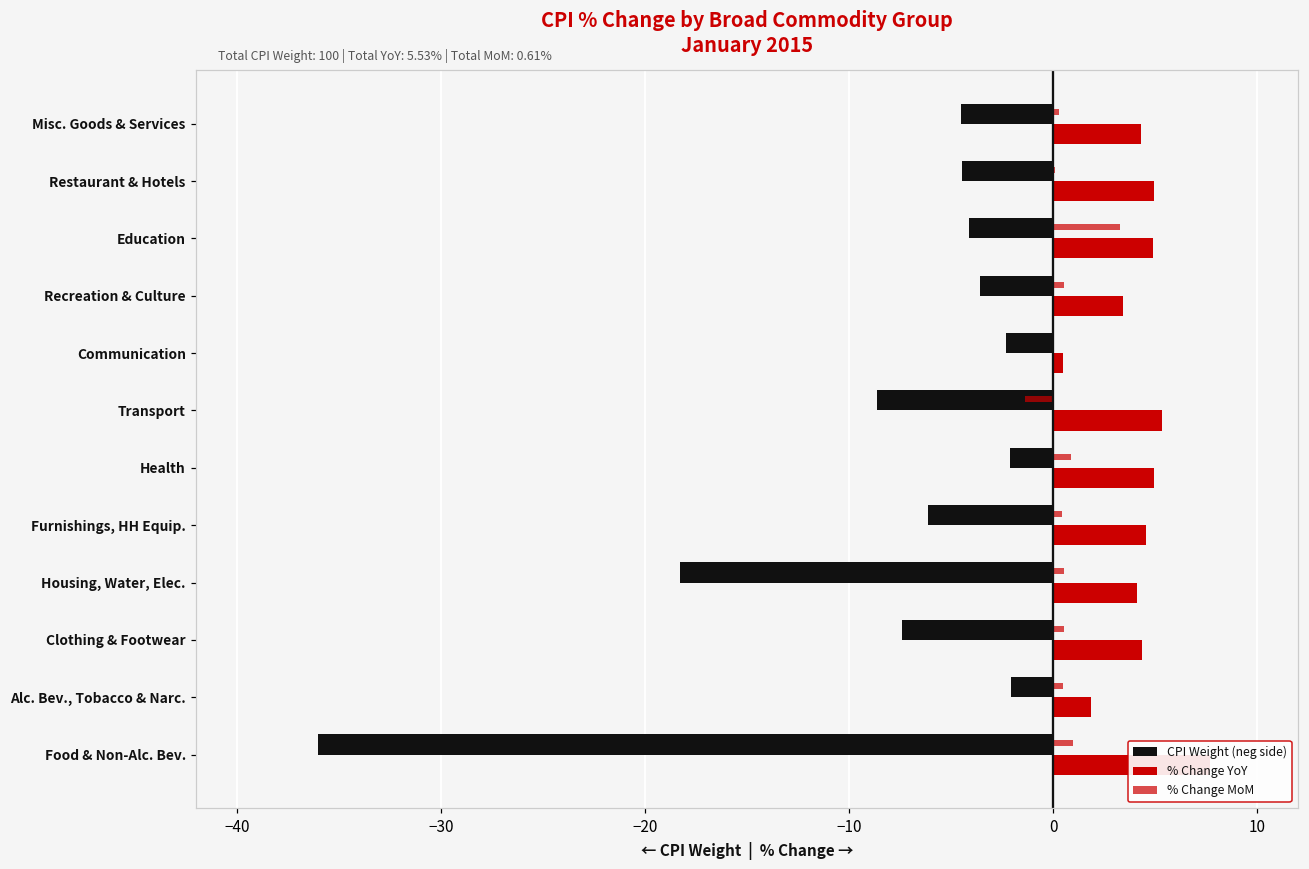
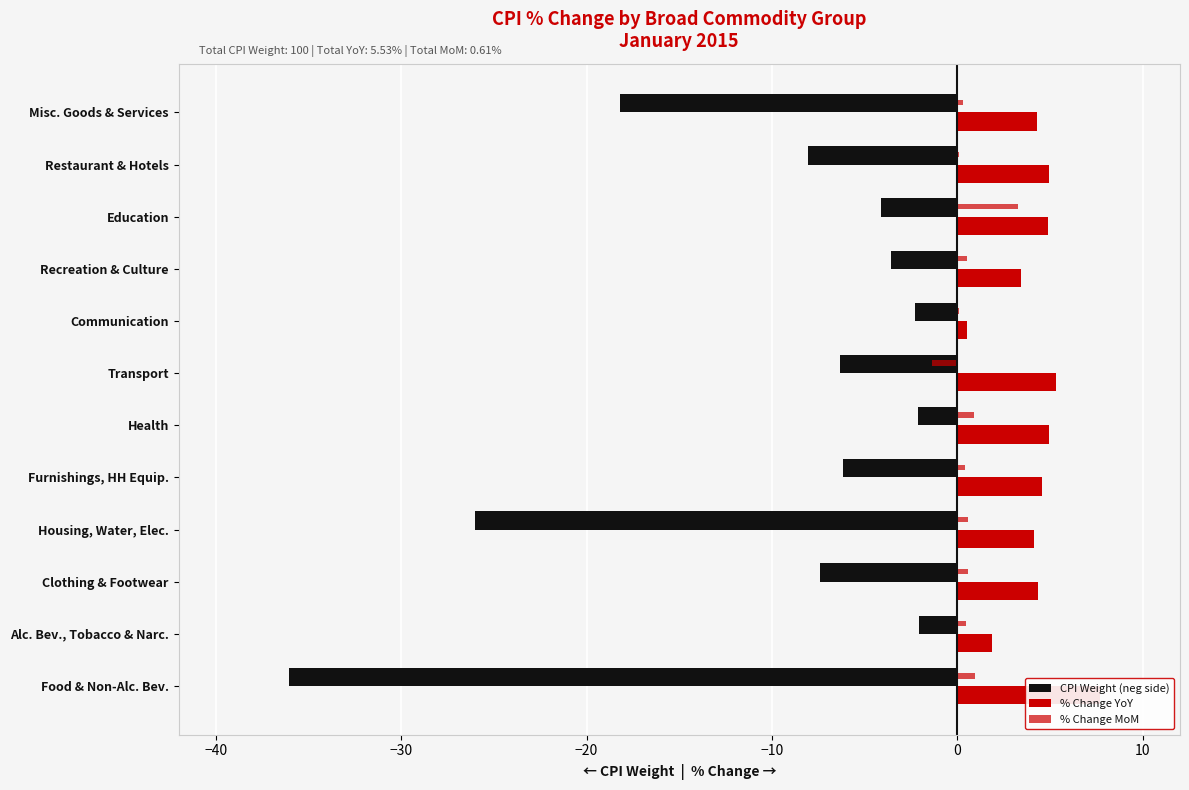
CPI Weight (neg side), Misc. Goods & Services: -4.5 -> -18.2
CPI Weight (neg side), Restaurant & Hotels: -4.5 -> -8.1
CPI Weight (neg side), Transport: -8.7 -> -6.3
CPI Weight (neg side), Housing, Water, Elec.: -18.3 -> -26.0
